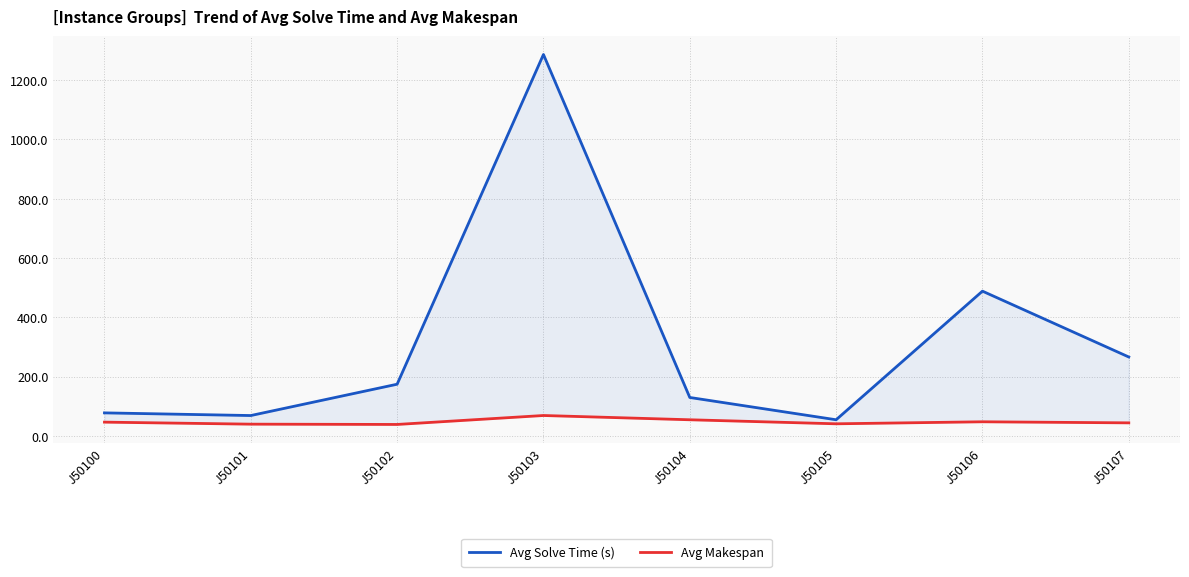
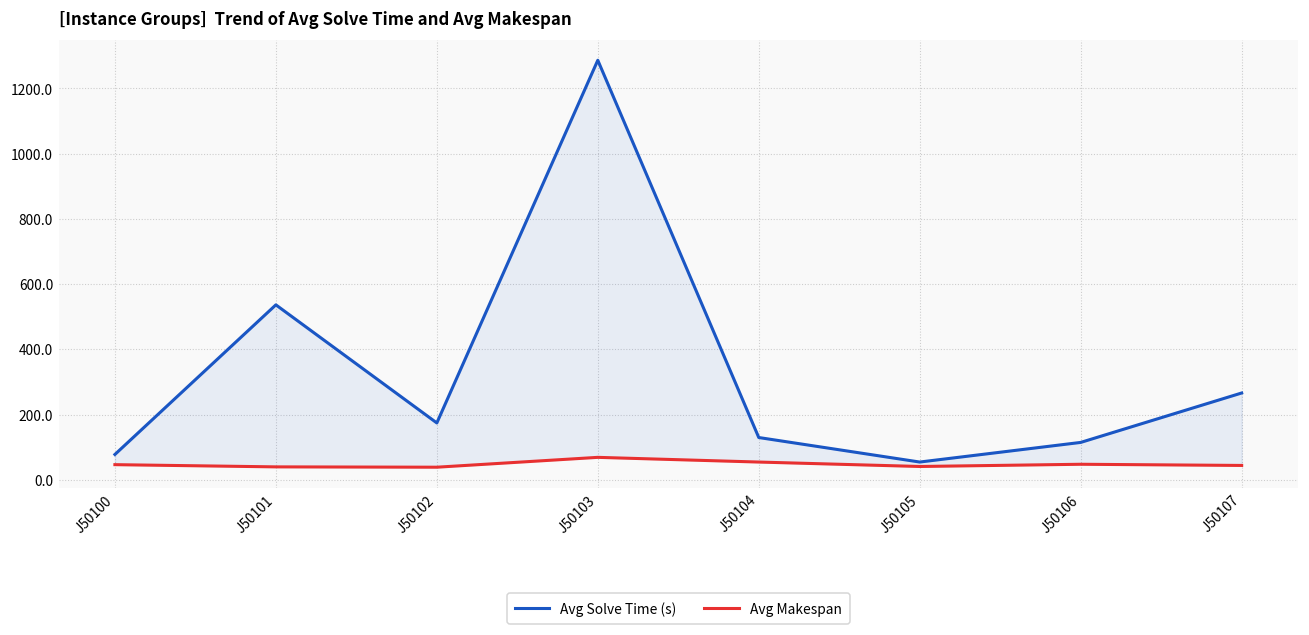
Avg Solve Time (s), J50101: 70 -> 540
Avg Solve Time (s), J50106: 490 -> 110
